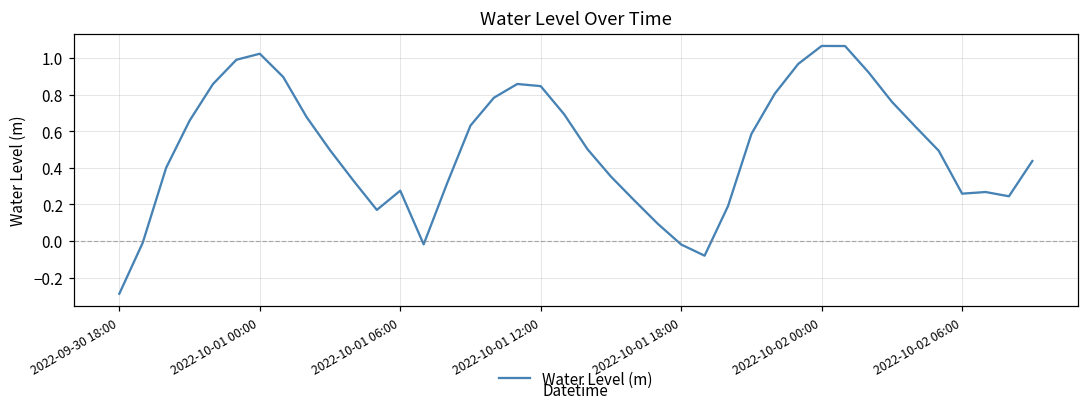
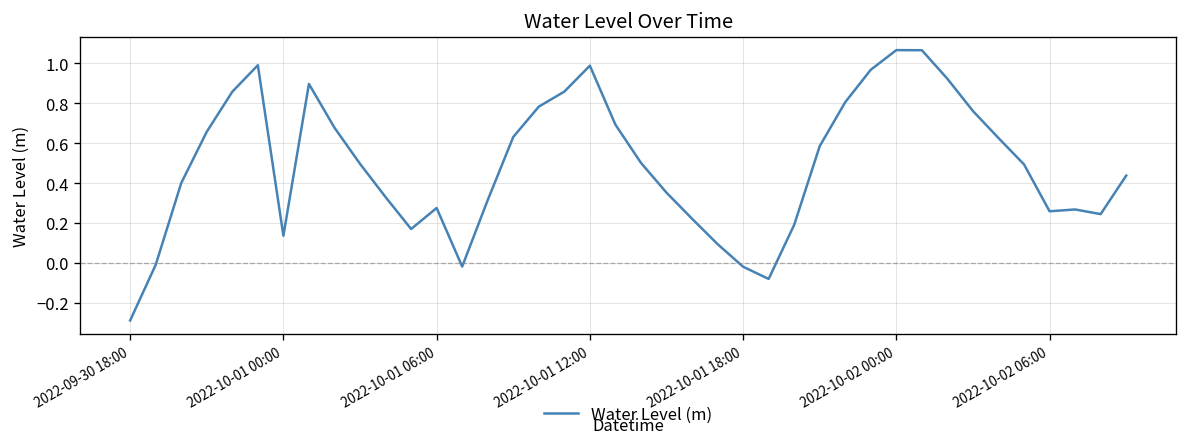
2022-10-01 00:00: 1.02 -> 0.14
2022-10-01 12:00: 0.85 -> 0.99
